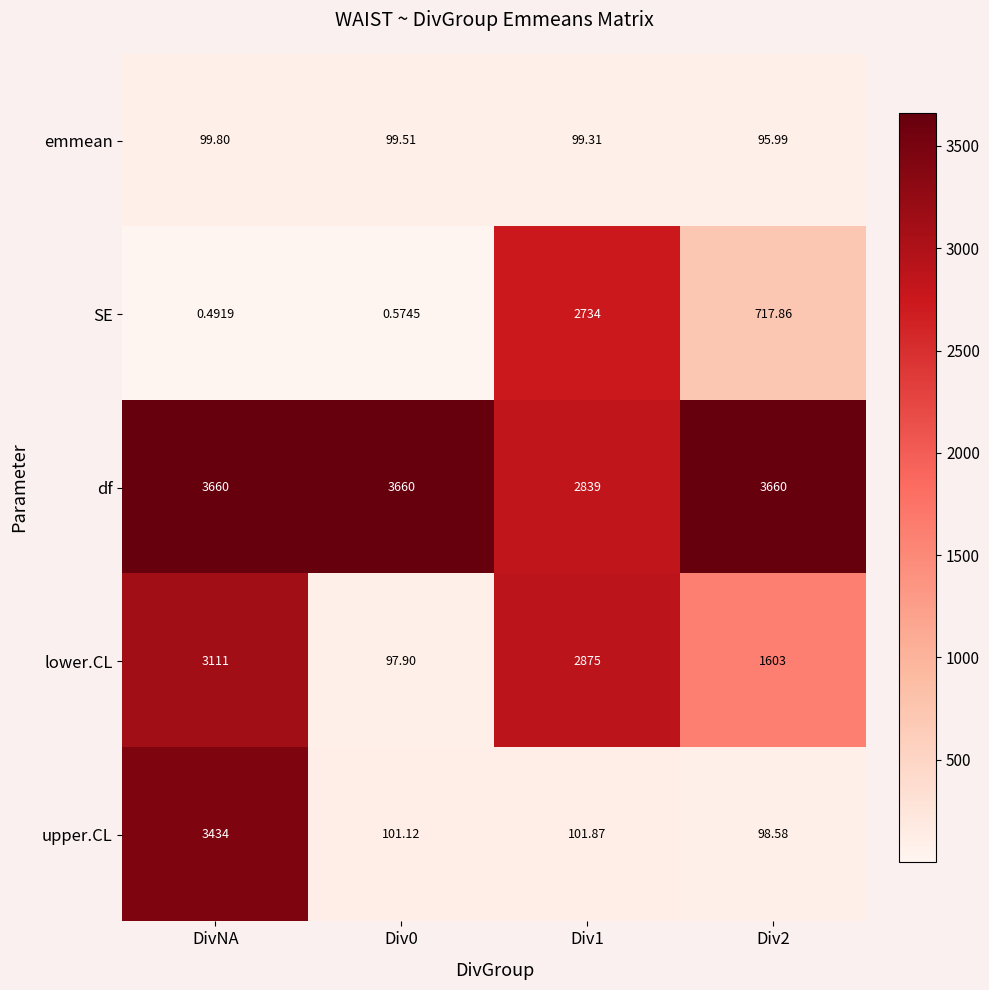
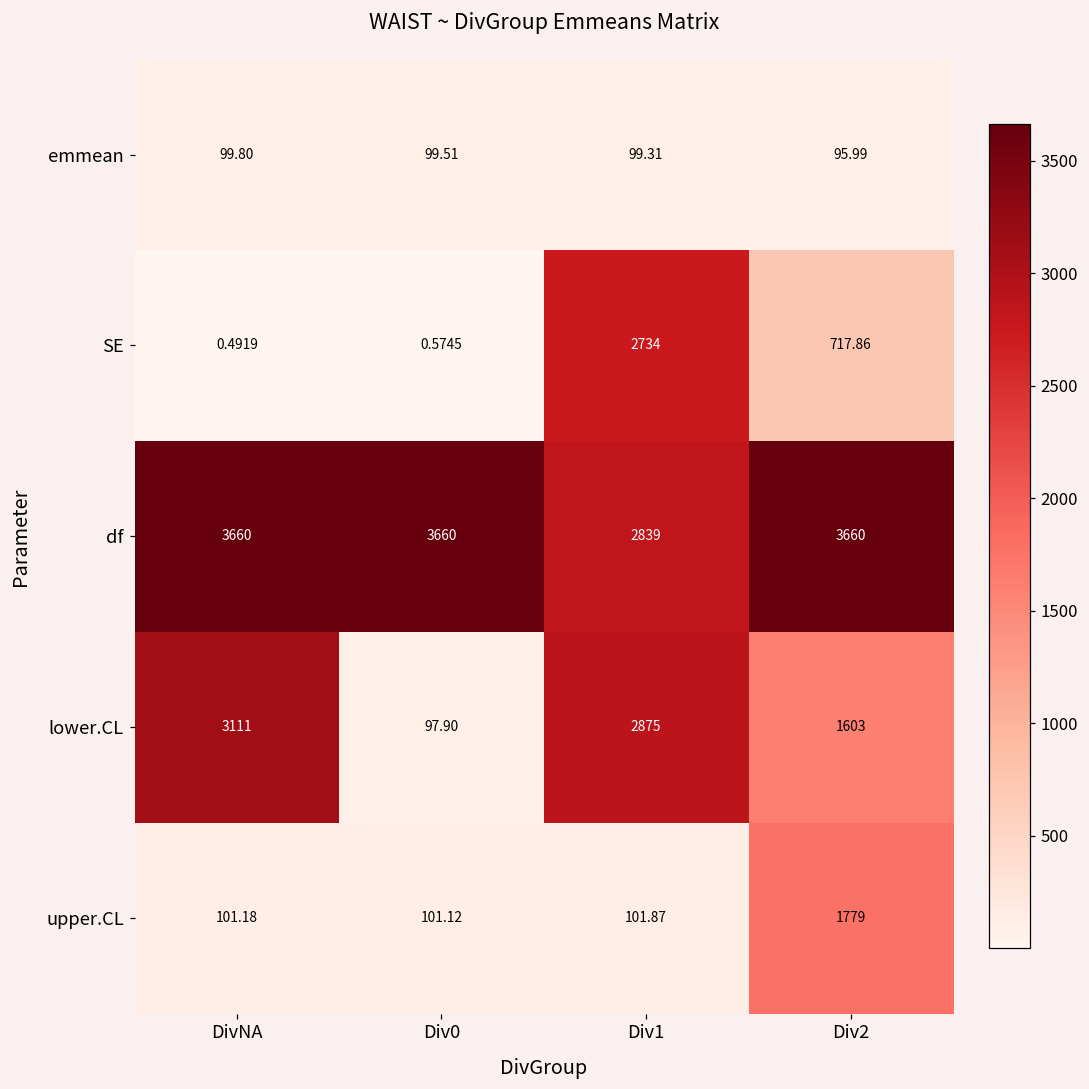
upper.CL, DivNA: 3434 -> 101.18
upper.CL, Div2: 98.58 -> 1779
